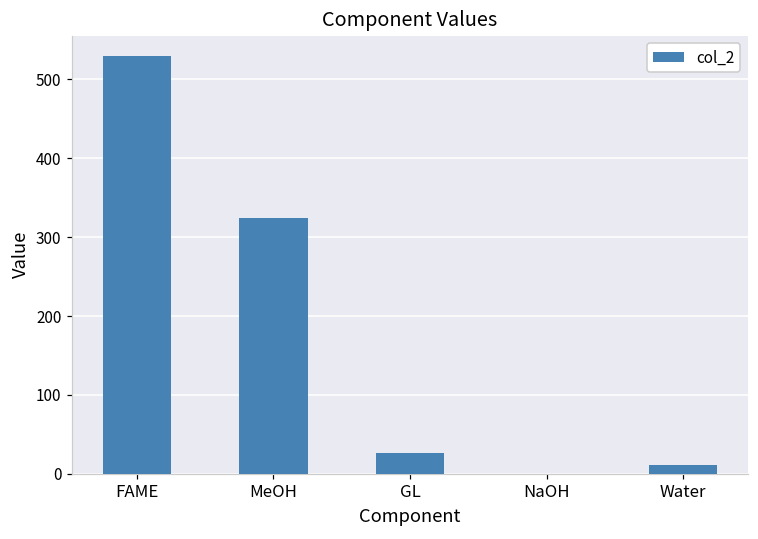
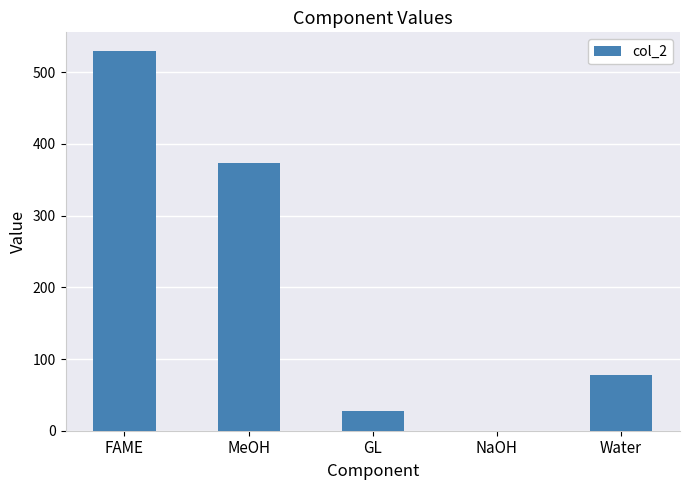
MeOH: 320 -> 370
Water: 10 -> 80
